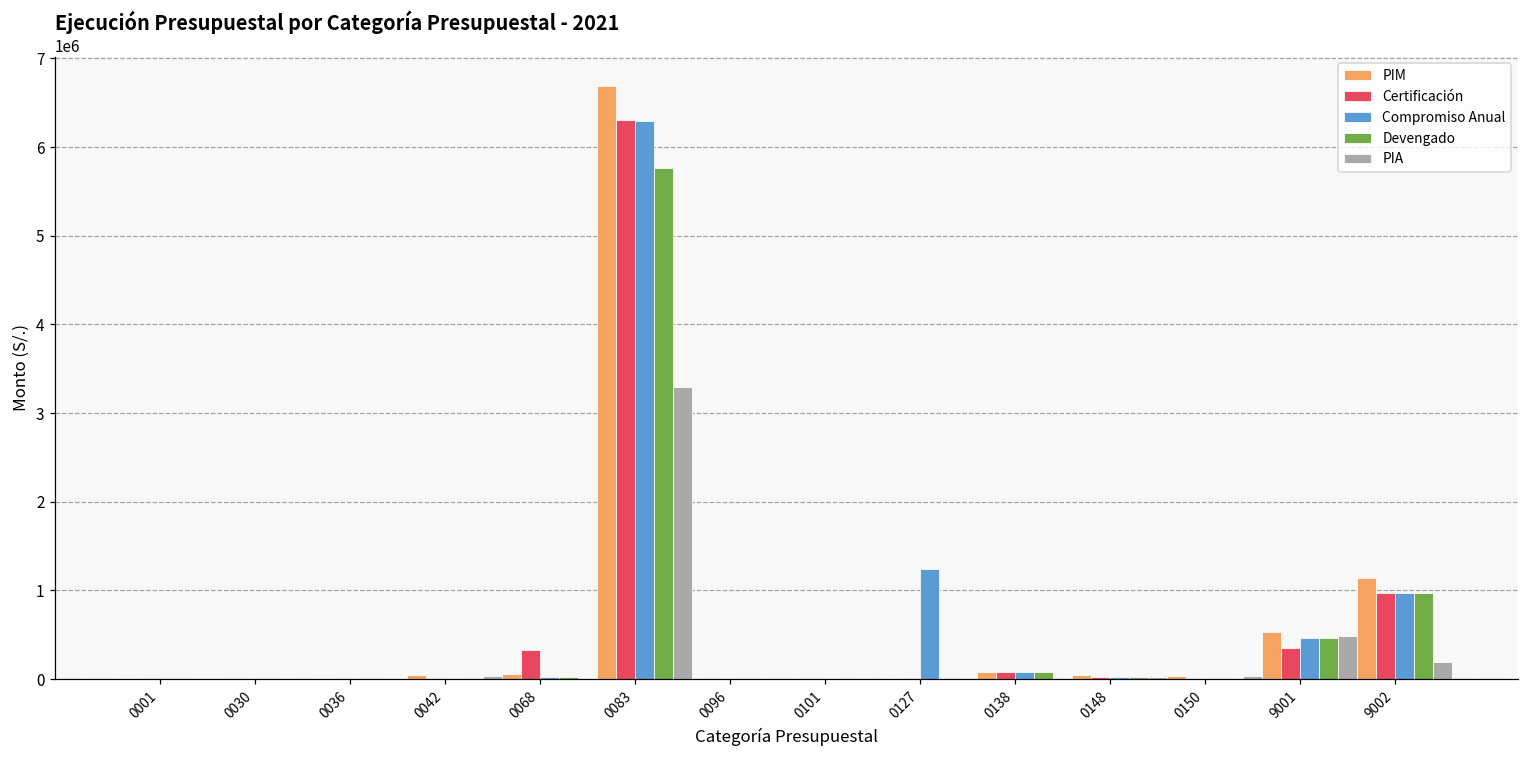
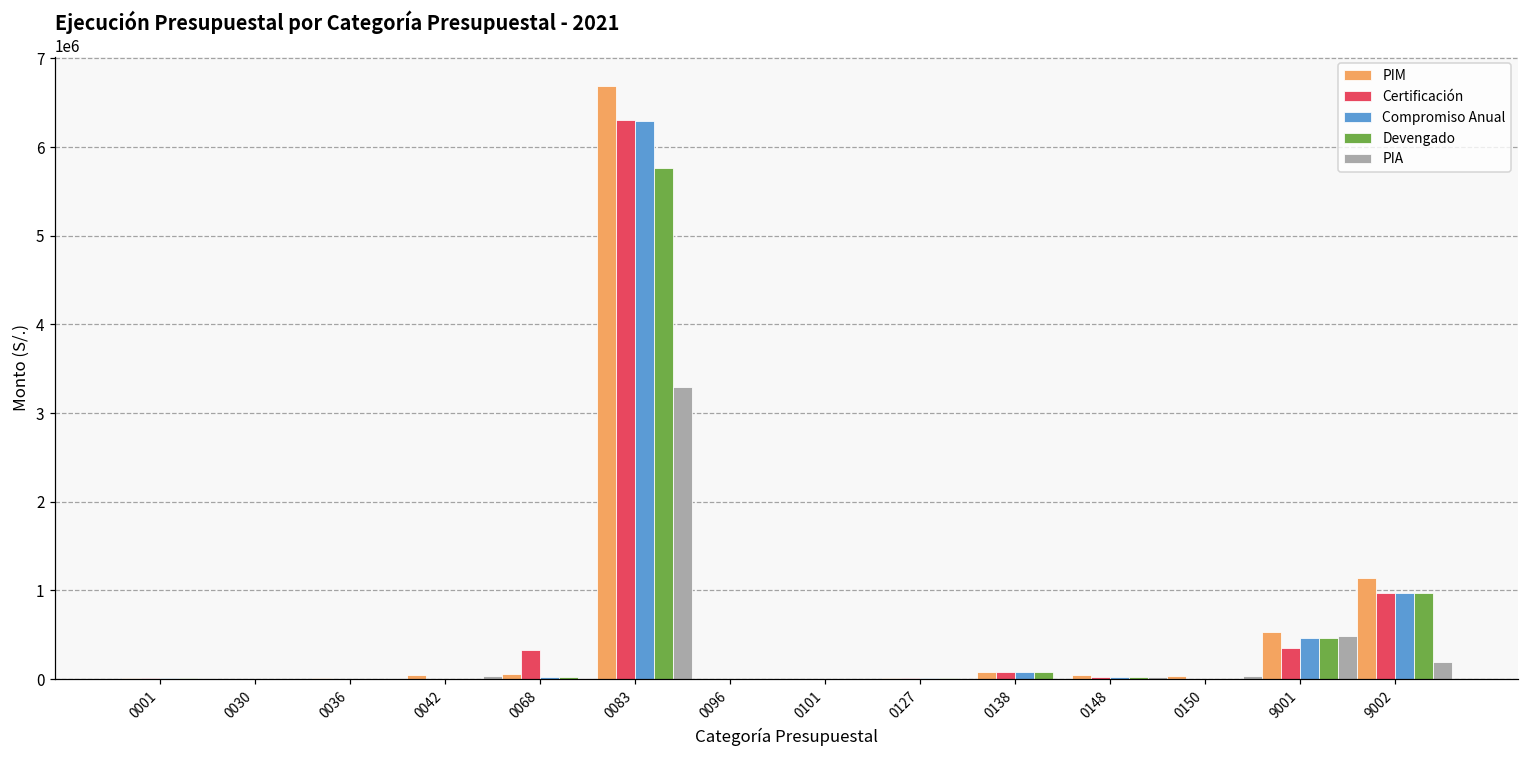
Compromiso Anual, 0127: 1200000 -> 0
